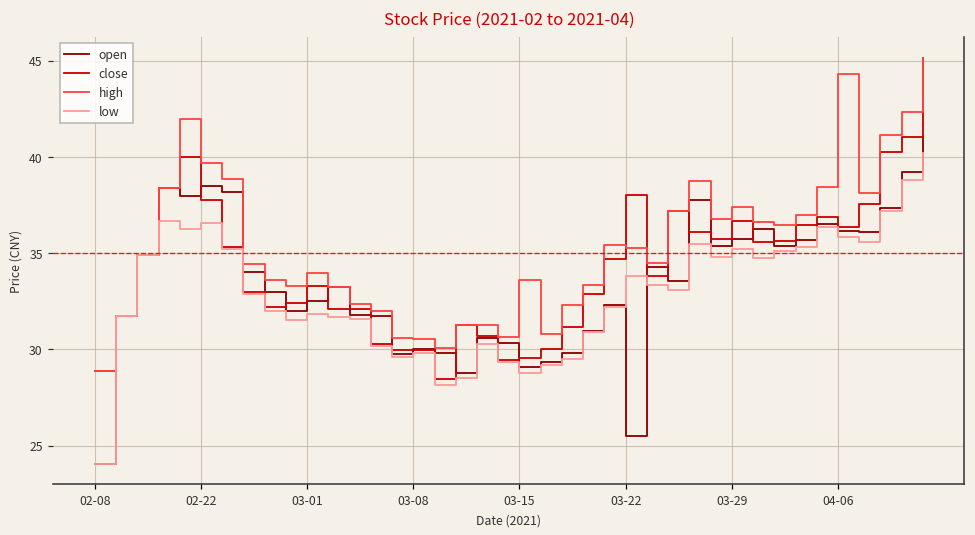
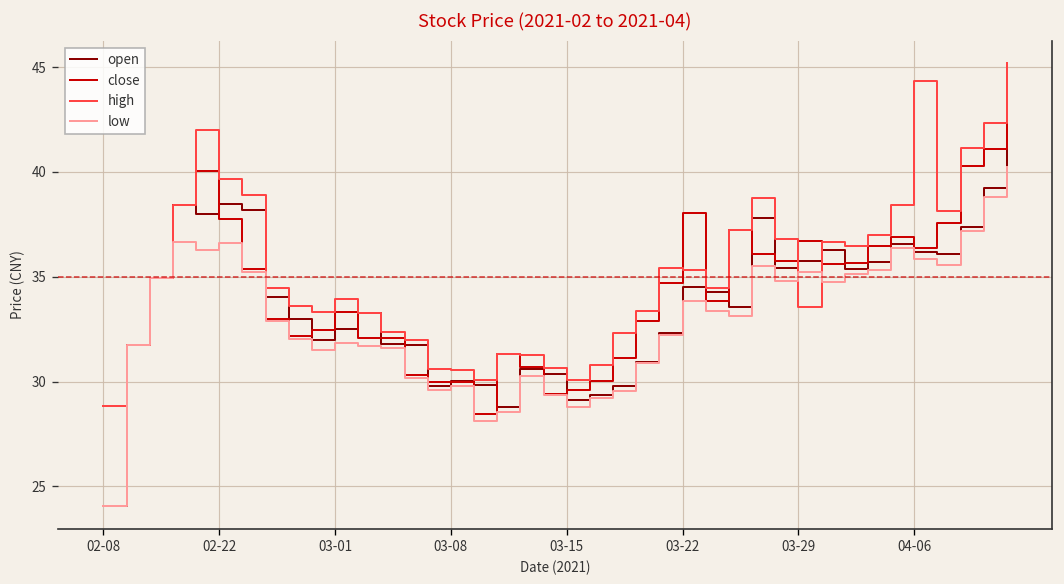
high, 03-15: 33.6 -> 30.1
open, 03-22: 25.5 -> 34.5
high, 03-29: 37.4 -> 33.6
